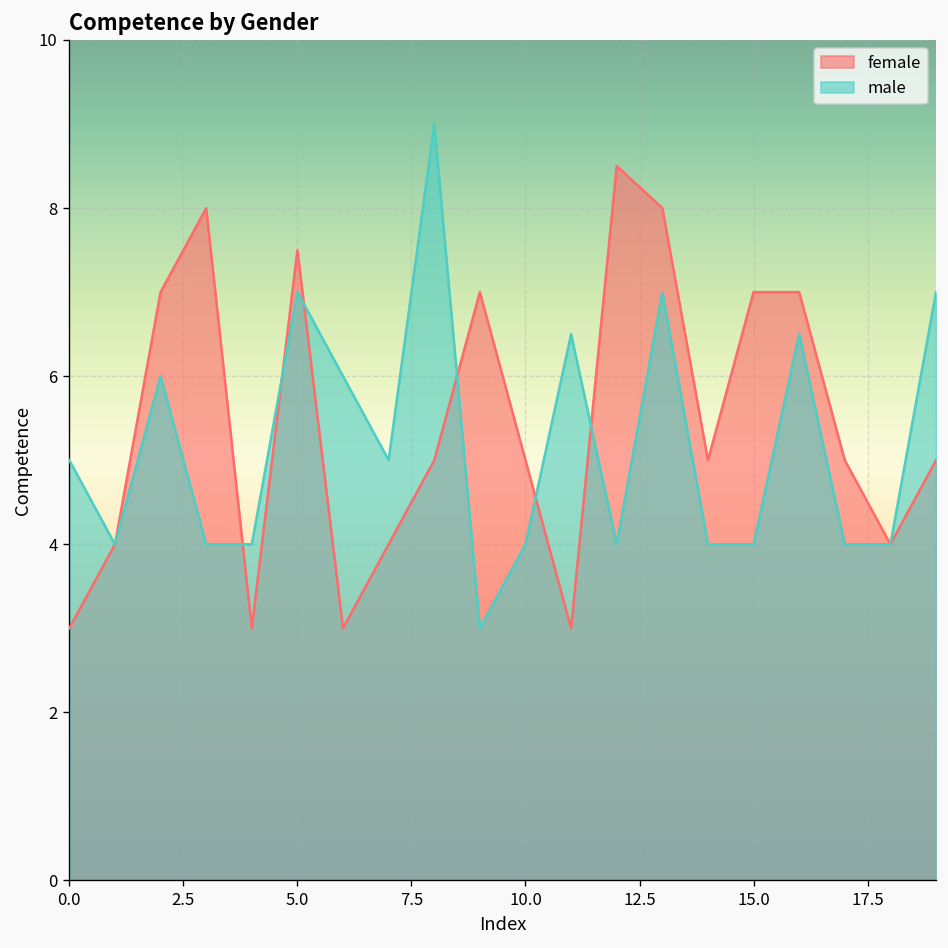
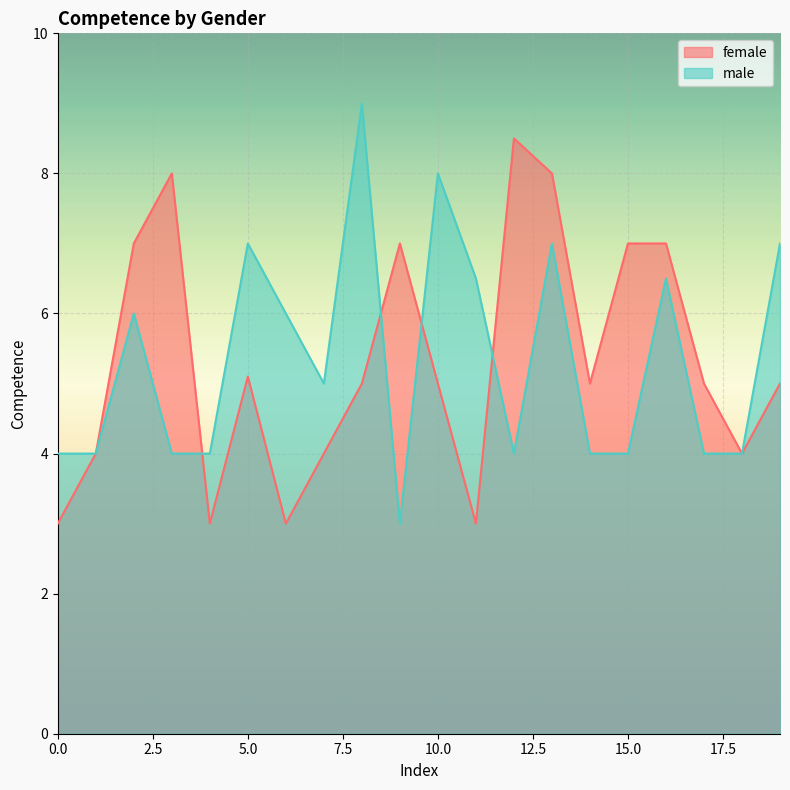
male, 0.0: 5 -> 4
female, 5.0: 7.5 -> 5.1
male, 10.0: 4 -> 8
